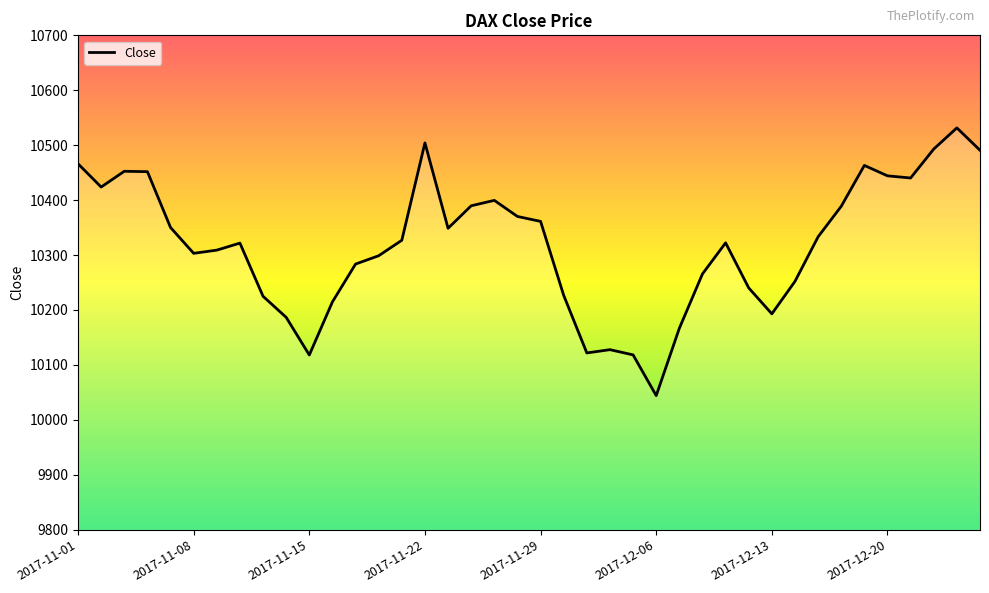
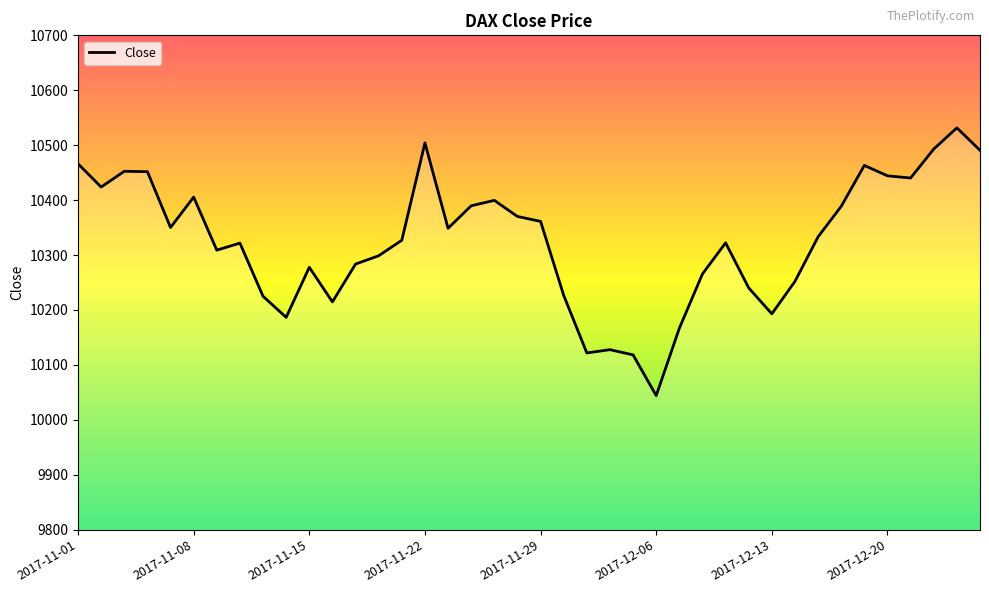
2017-11-08: 10300 -> 10410
2017-11-15: 10120 -> 10280
